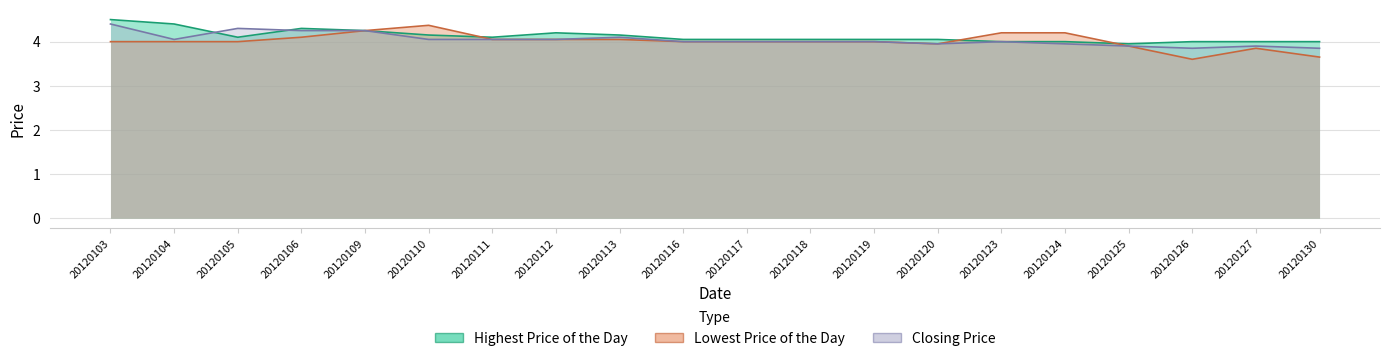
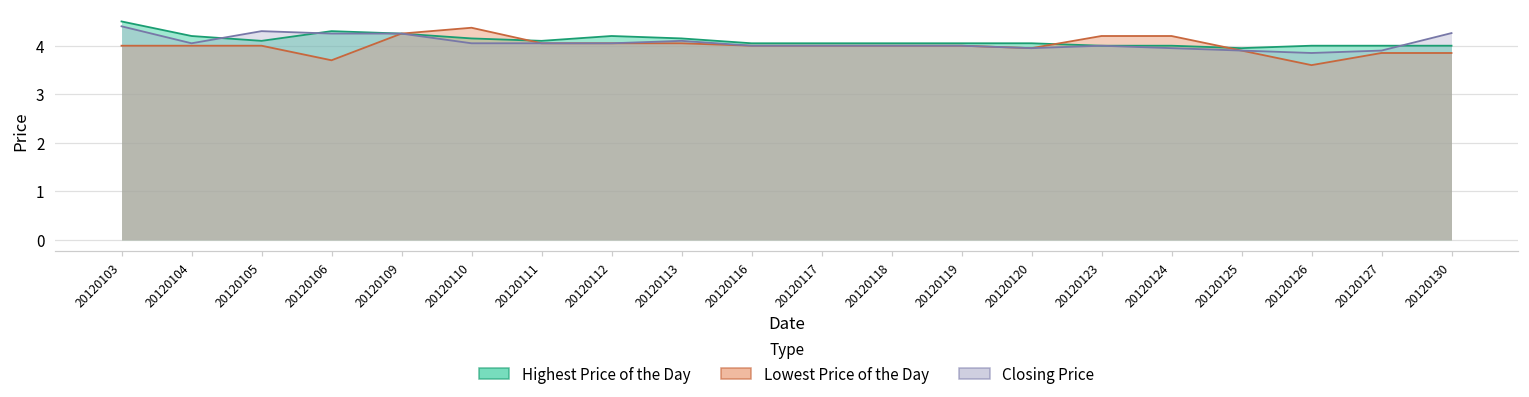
Highest Price of the Day, 20120104: 4.4 -> 4.2
Lowest Price of the Day, 20120106: 4.1 -> 3.7
Lowest Price of the Day, 20120130: 3.7 -> 3.9
Closing Price, 20120130: 3.9 -> 4.3
